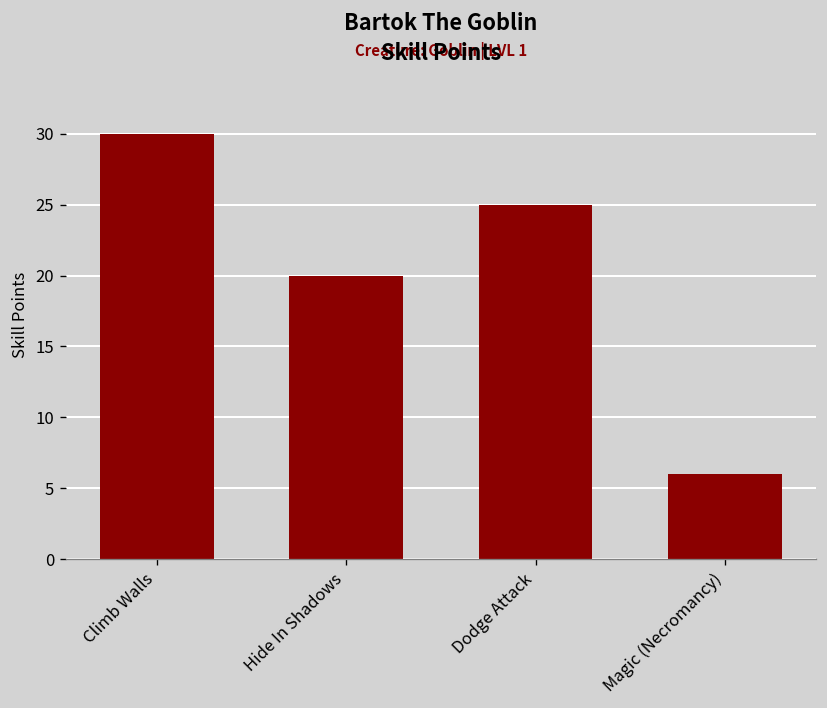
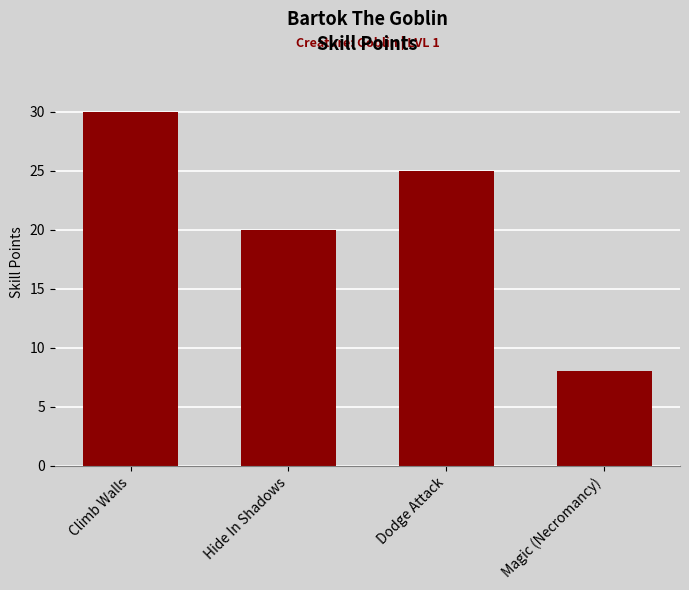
Magic (Necromancy): 6 -> 8
